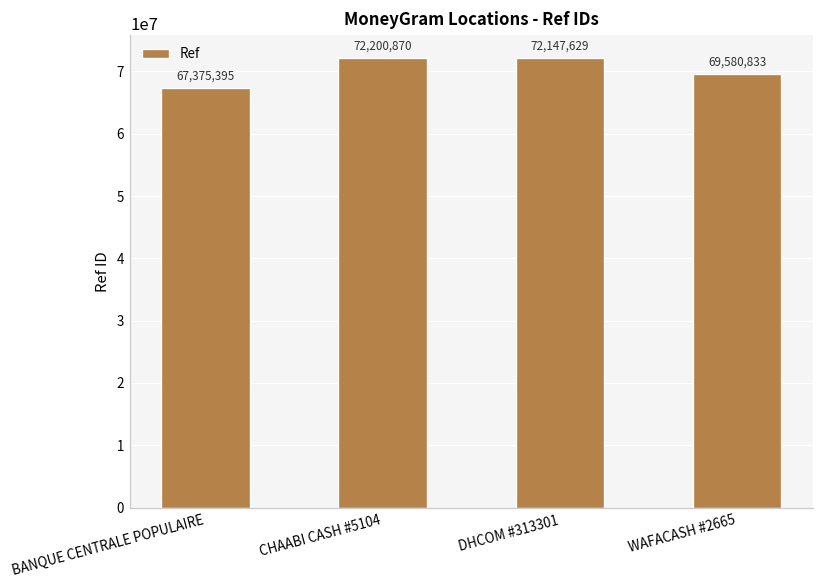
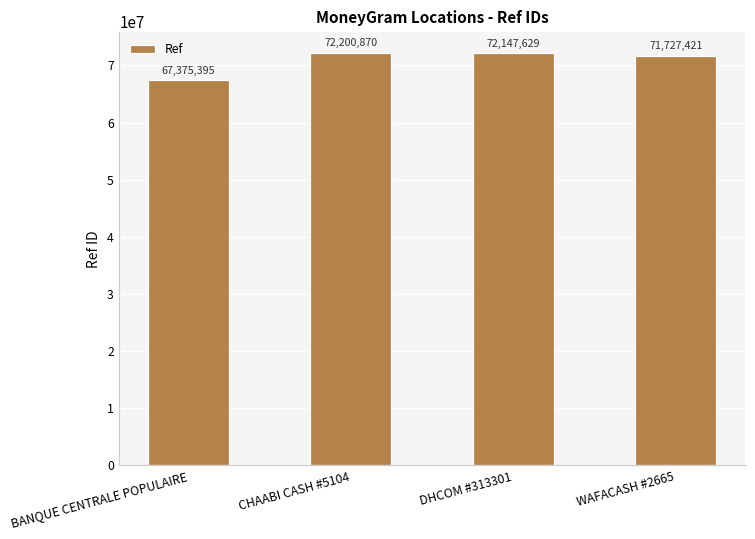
WAFACASH #2665: 69,580,833 -> 71,727,421
